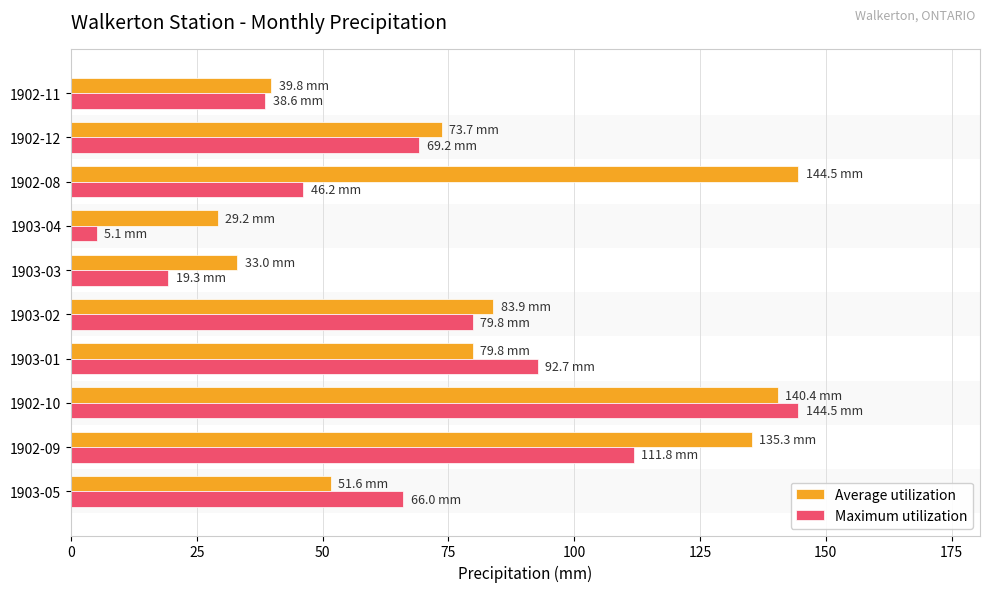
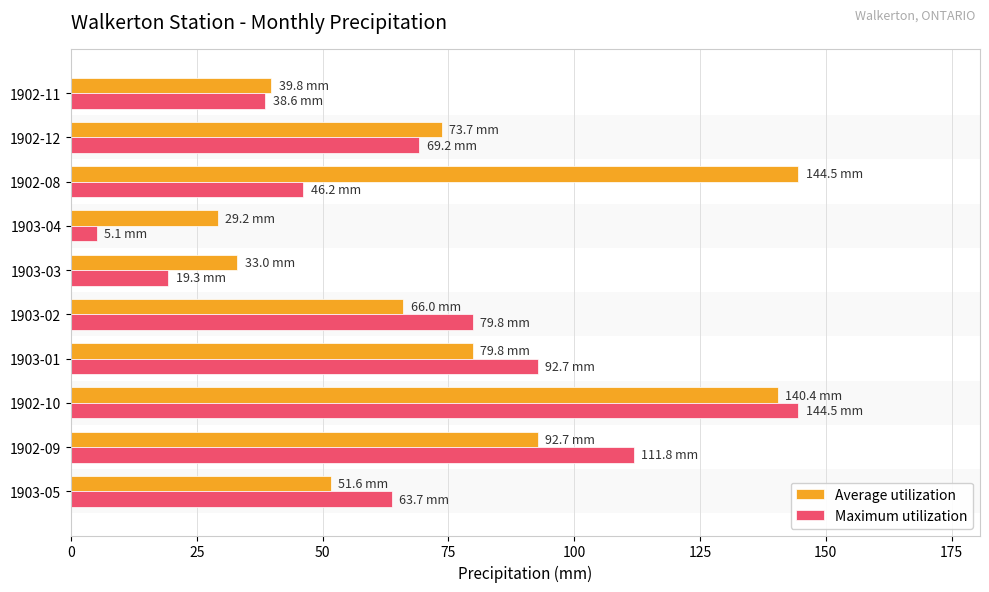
Average utilization, 1903-02: 83.9 -> 66.0
Average utilization, 1902-09: 135.3 -> 92.7
Maximum utilization, 1903-05: 66.0 -> 63.7
